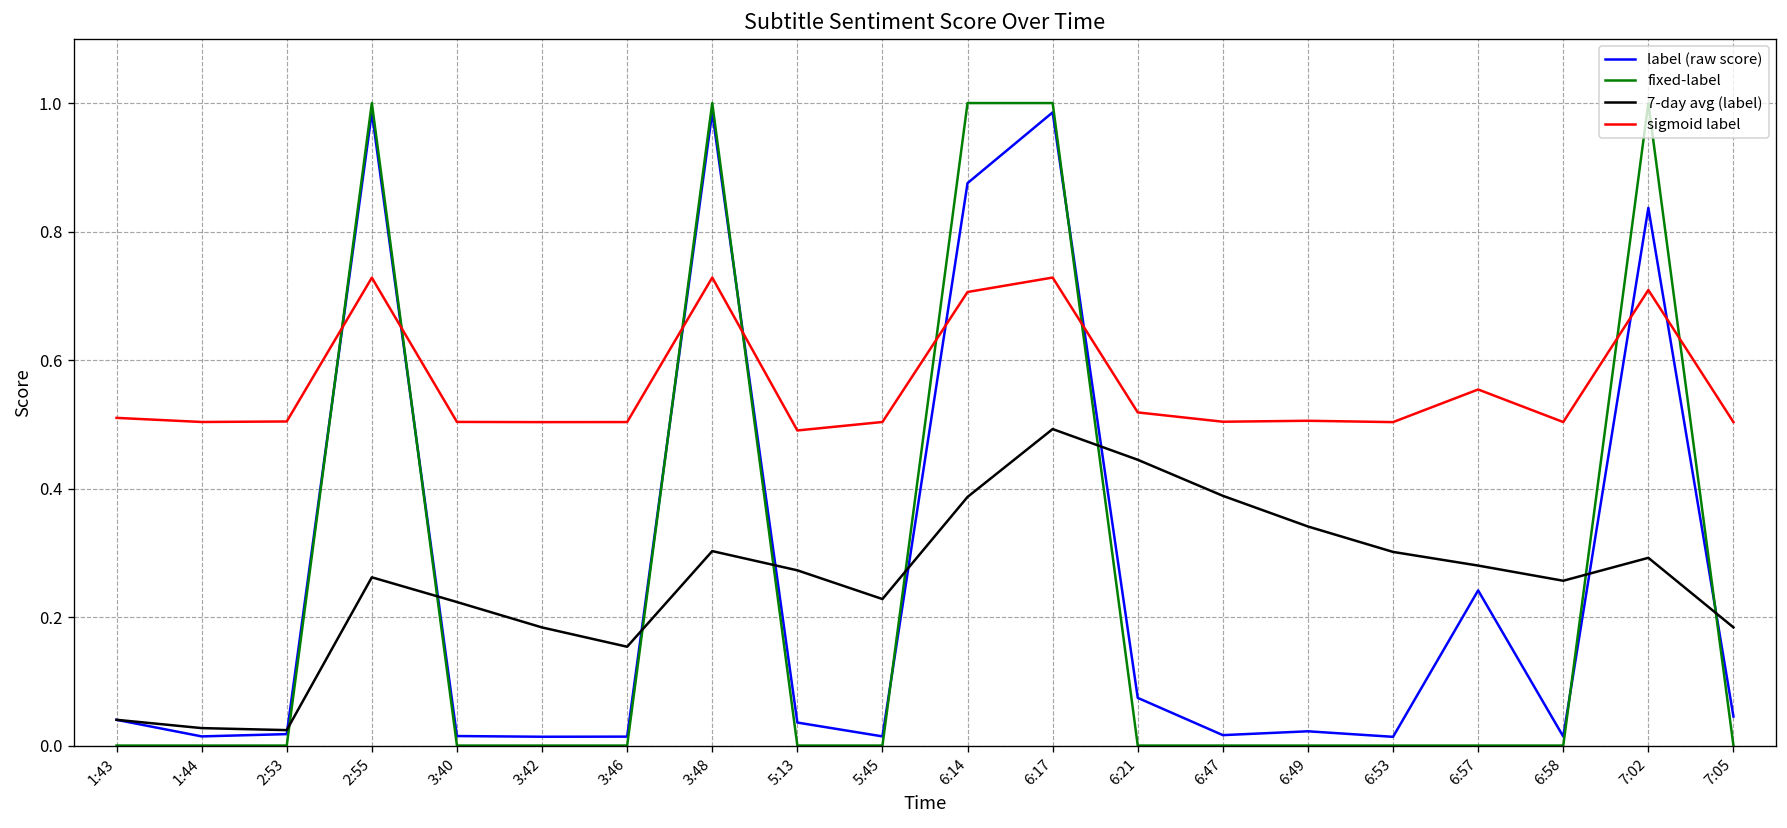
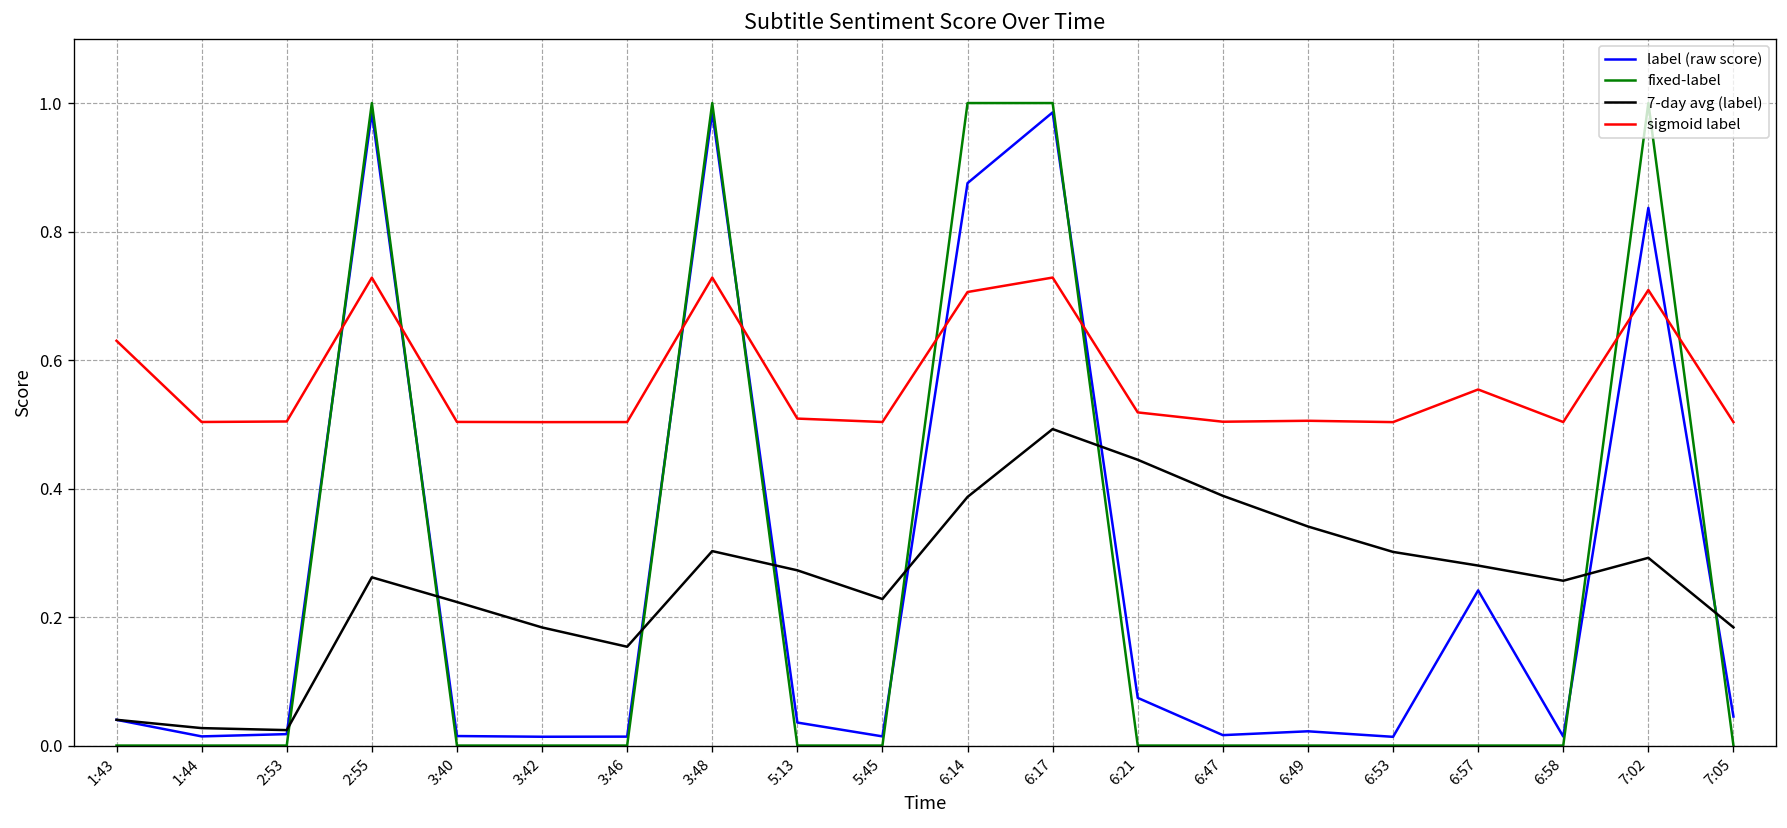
sigmoid label, 1:43: 0.51 -> 0.63
sigmoid label, 5:13: 0.49 -> 0.51
